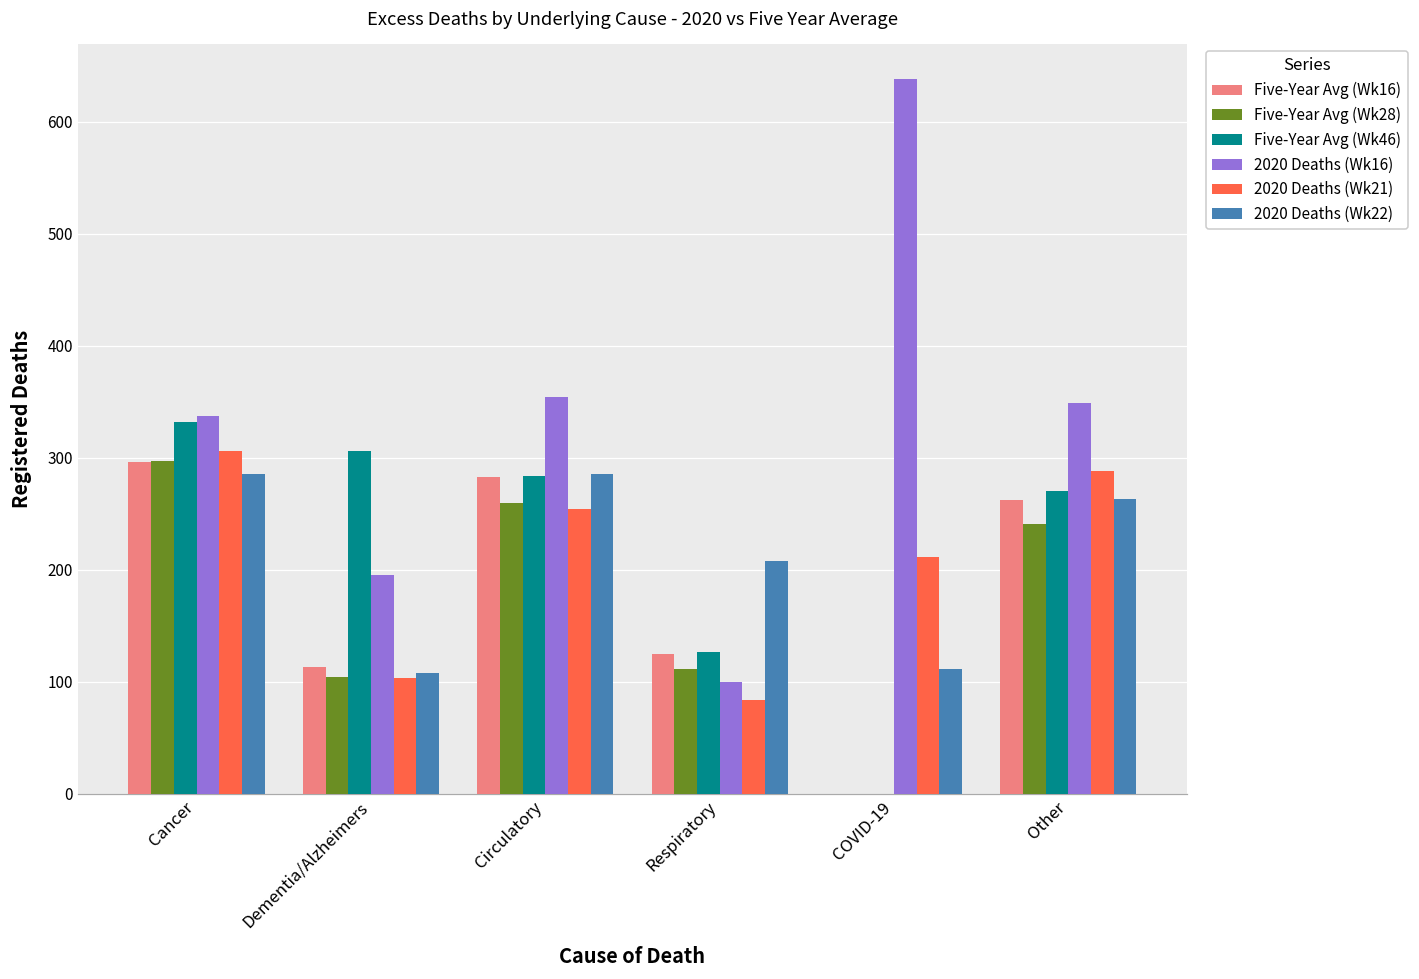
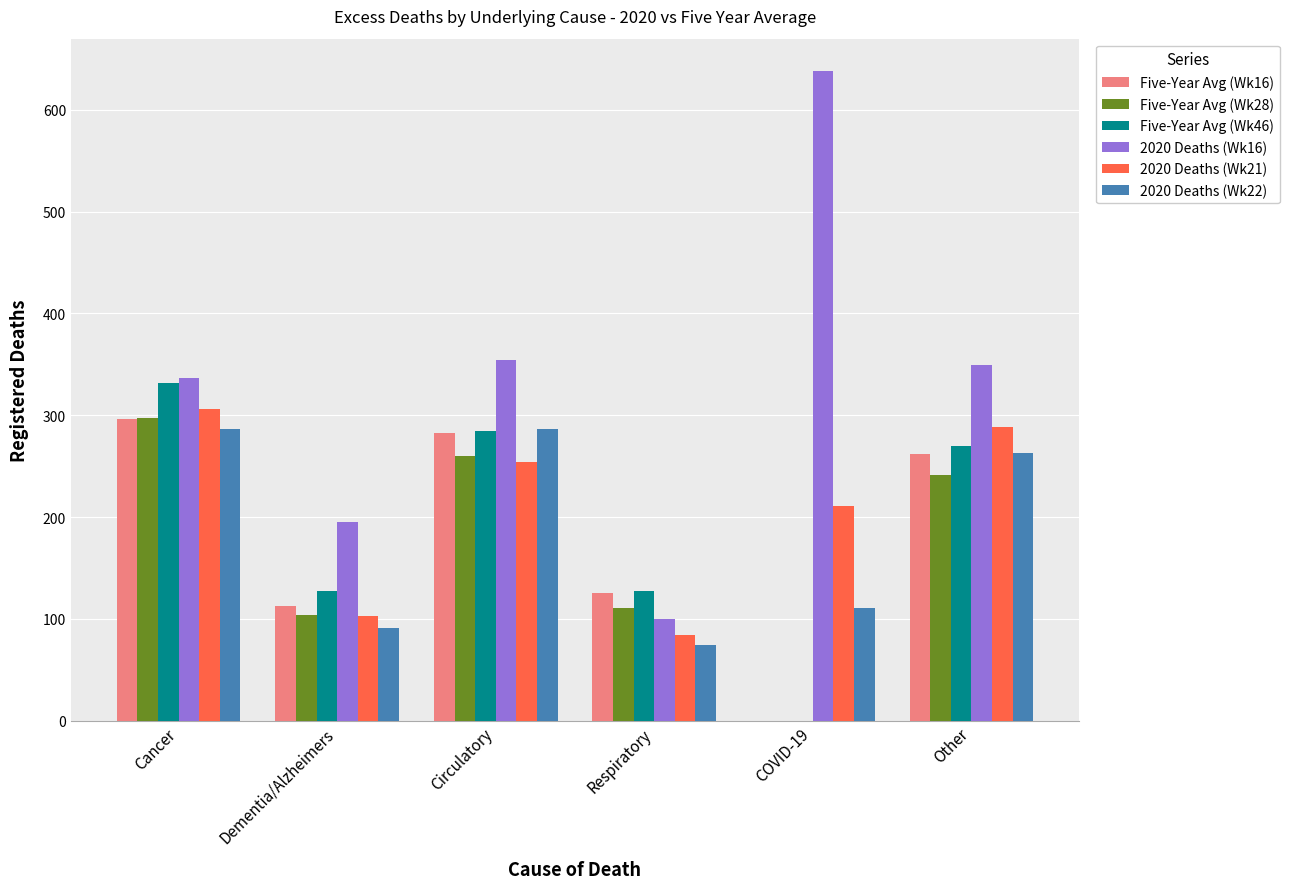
Five-Year Avg (Wk46), Dementia/Alzheimers: 306 -> 127
2020 Deaths (Wk22), Dementia/Alzheimers: 108 -> 91
2020 Deaths (Wk22), Respiratory: 208 -> 74
